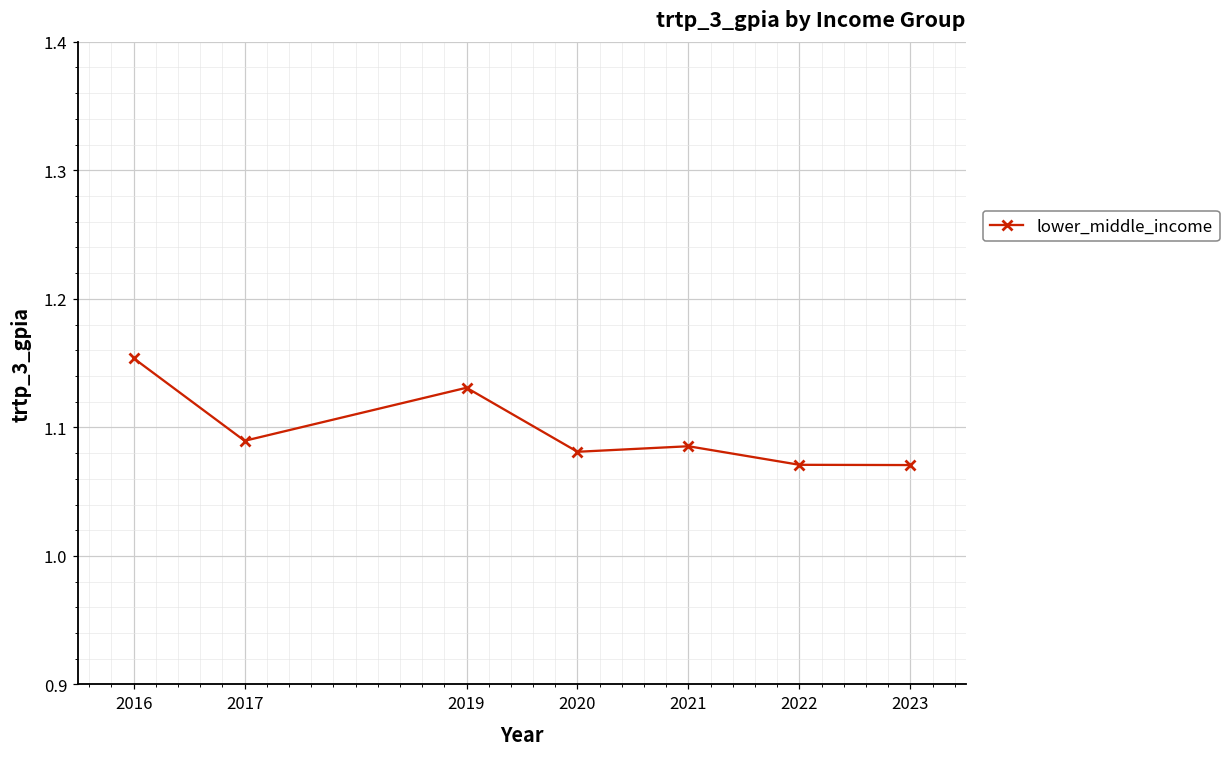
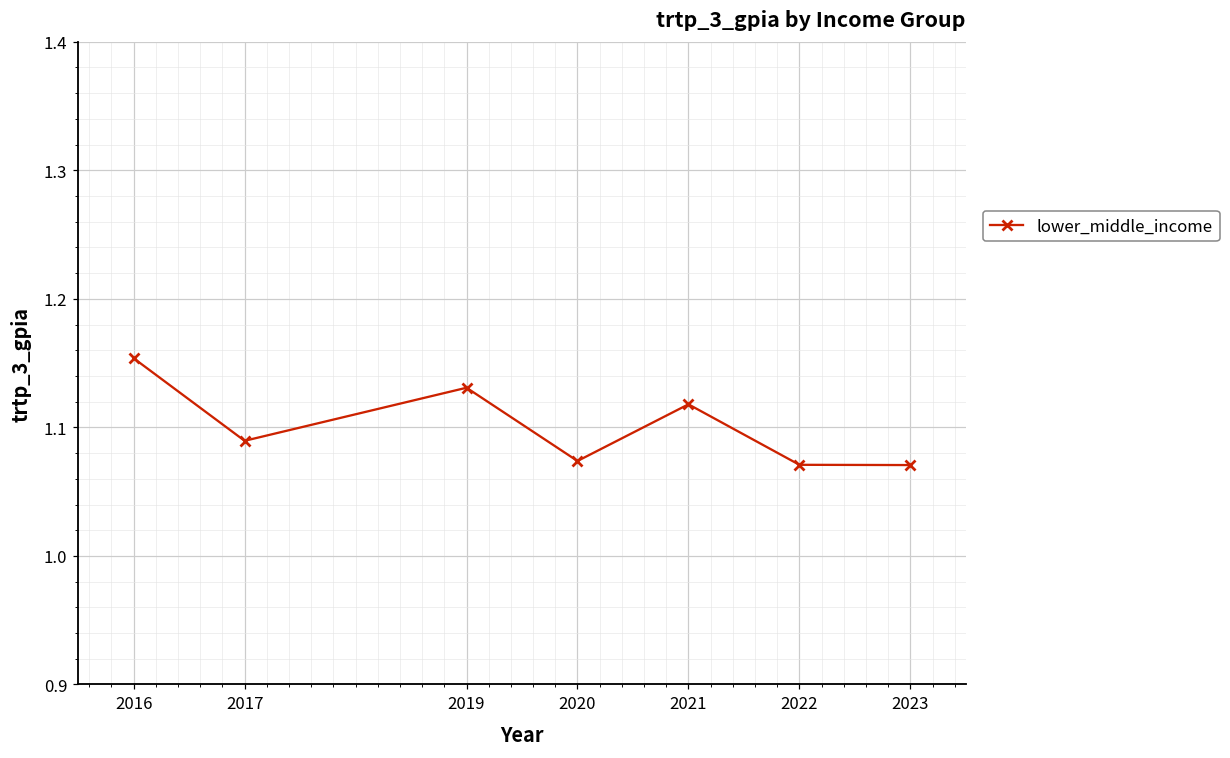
2020: 1.081 -> 1.074
2021: 1.085 -> 1.118
